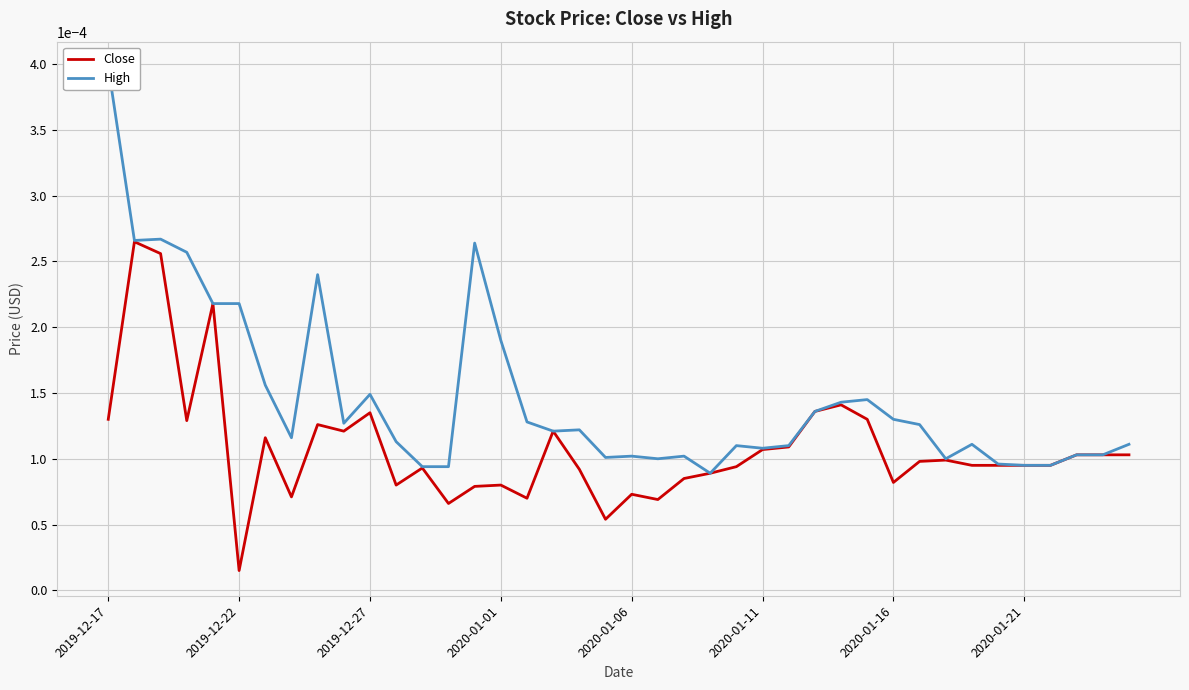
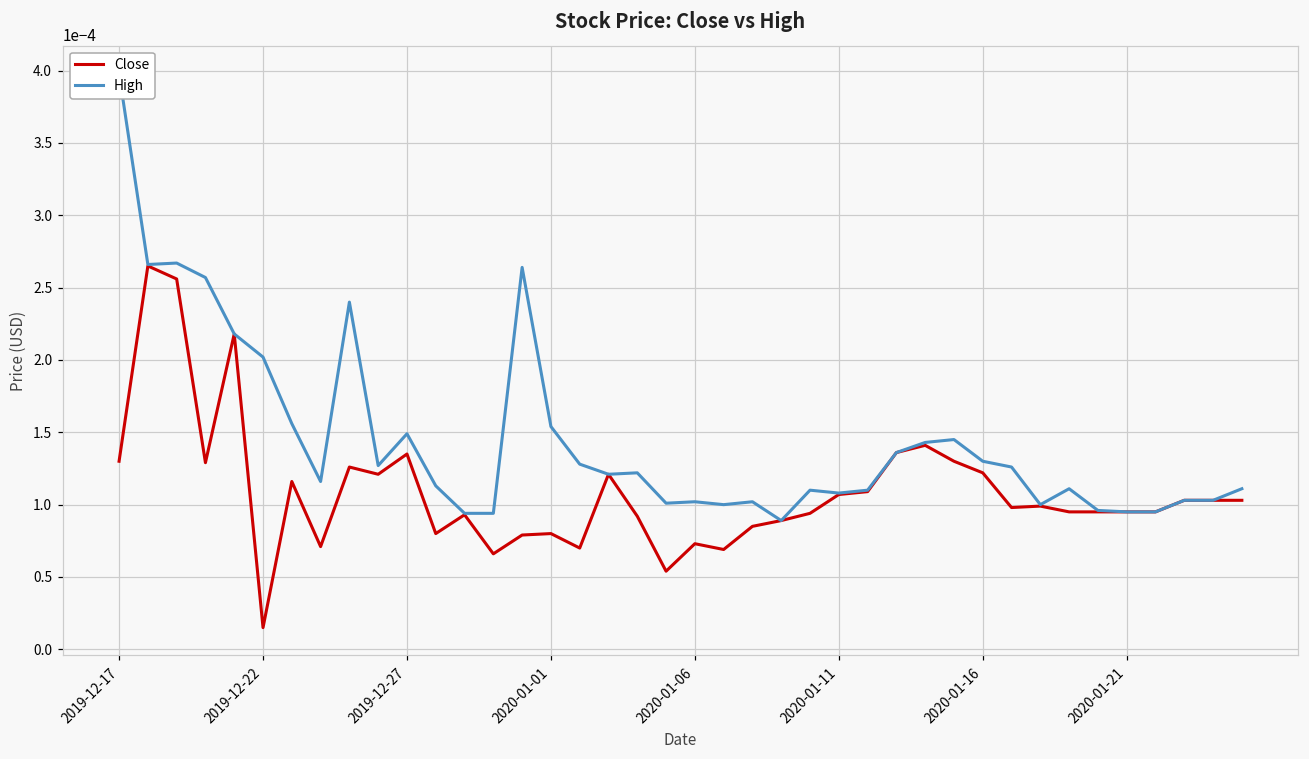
High, 2019-12-22: 0.000218 -> 0.000202
High, 2020-01-01: 0.000190 -> 0.000154
Close, 2020-01-16: 0.000082 -> 0.000122
